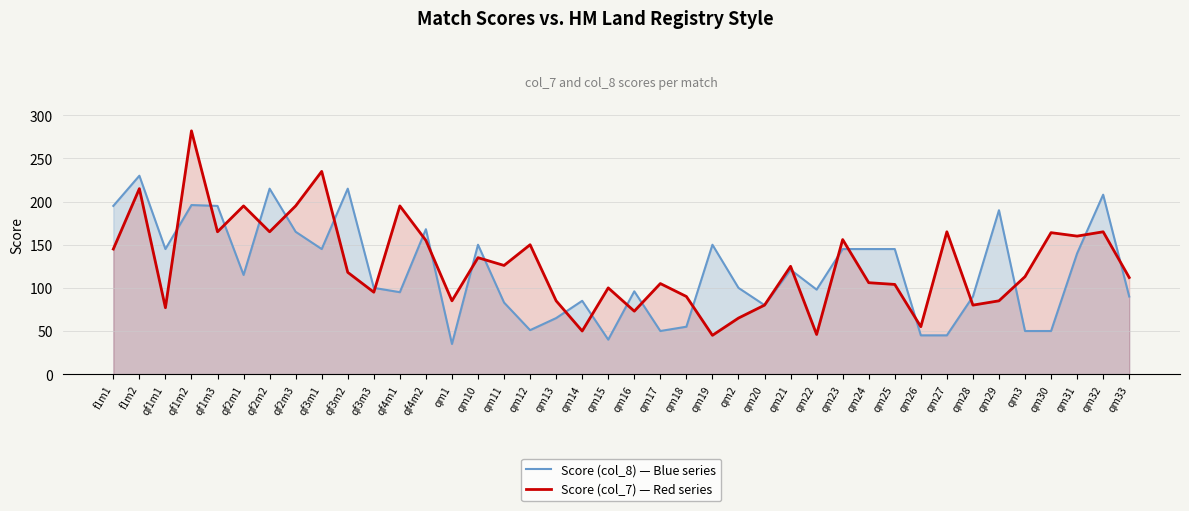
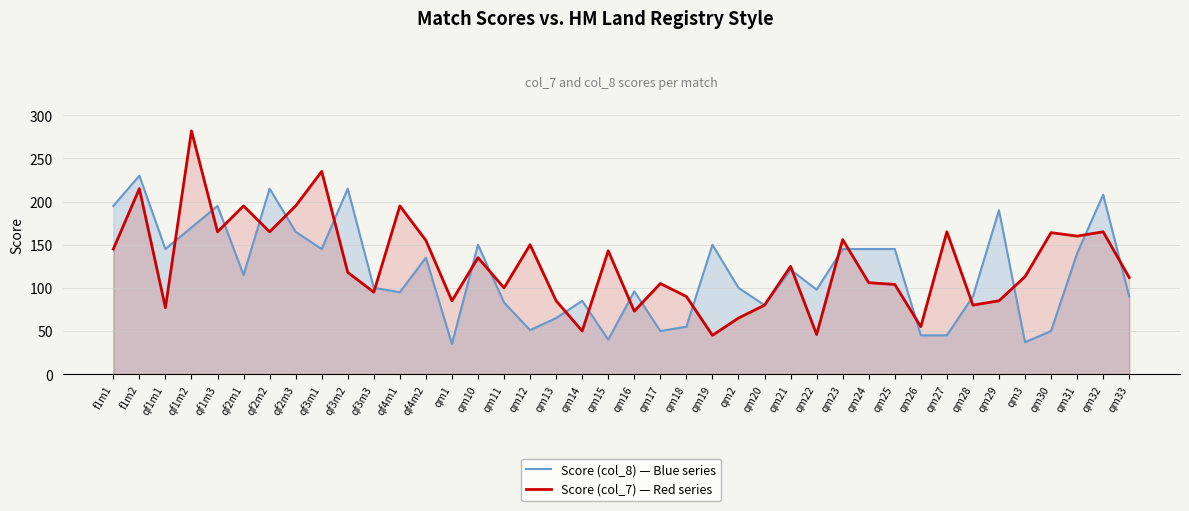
Score (col_8) — Blue series, qf1m2: 200 -> 170
Score (col_8) — Blue series, qf4m2: 170 -> 140
Score (col_7) — Red series, qm11: 130 -> 100
Score (col_7) — Red series, qm15: 100 -> 140
Score (col_8) — Blue series, qm3: 50 -> 40
